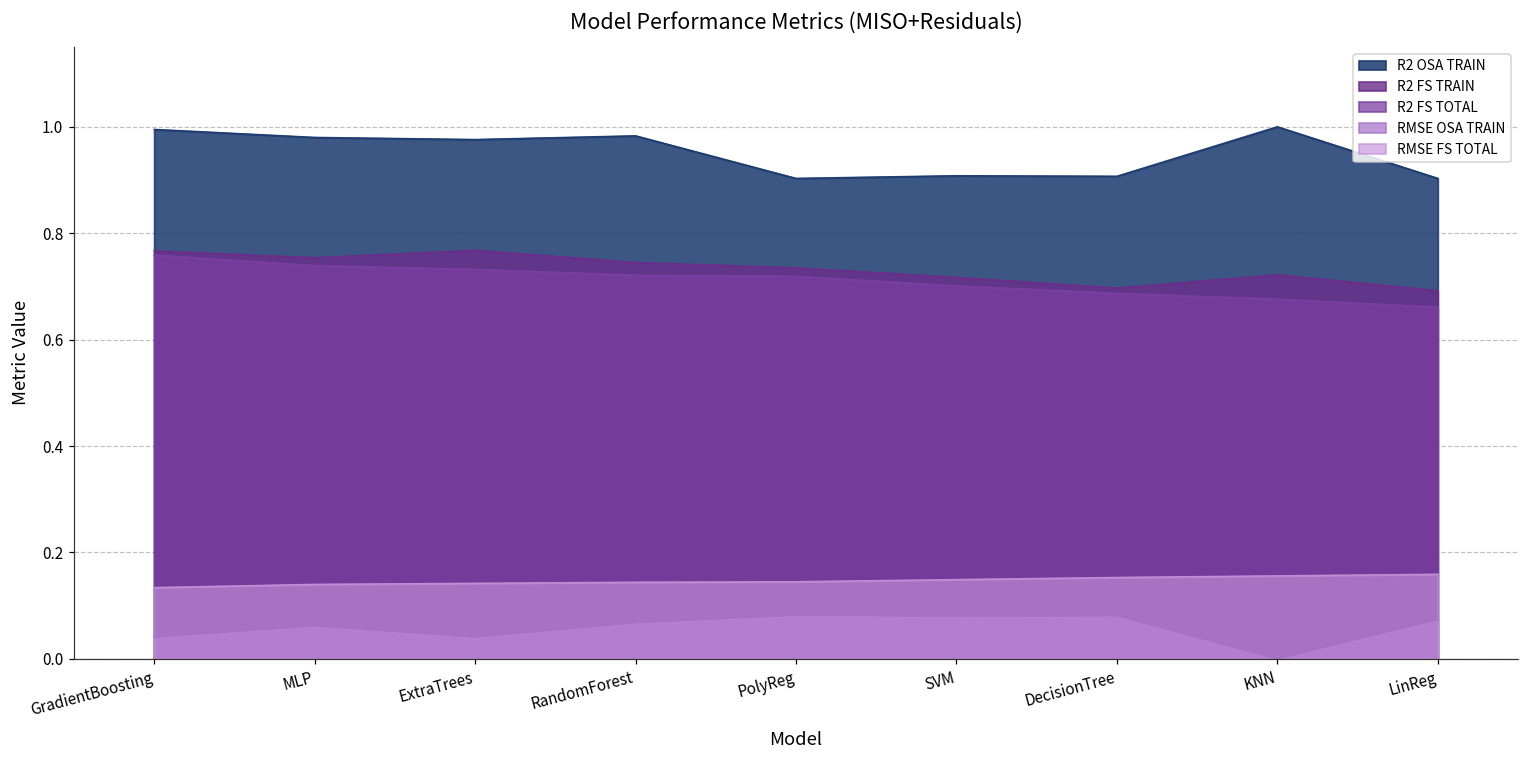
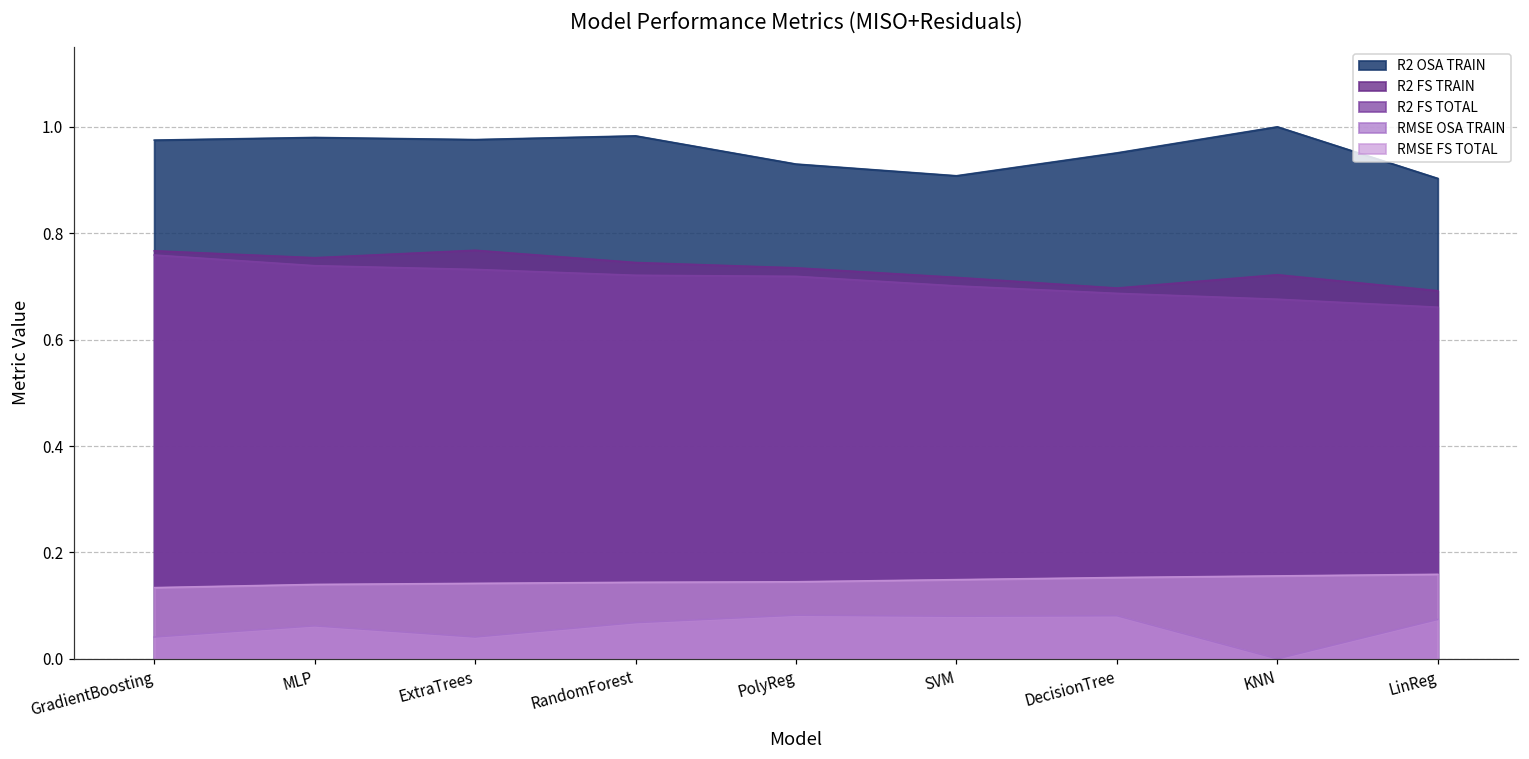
R2 OSA TRAIN, GradientBoosting: 1.00 -> 0.98
R2 OSA TRAIN, PolyReg: 0.90 -> 0.93
R2 OSA TRAIN, DecisionTree: 0.91 -> 0.95
